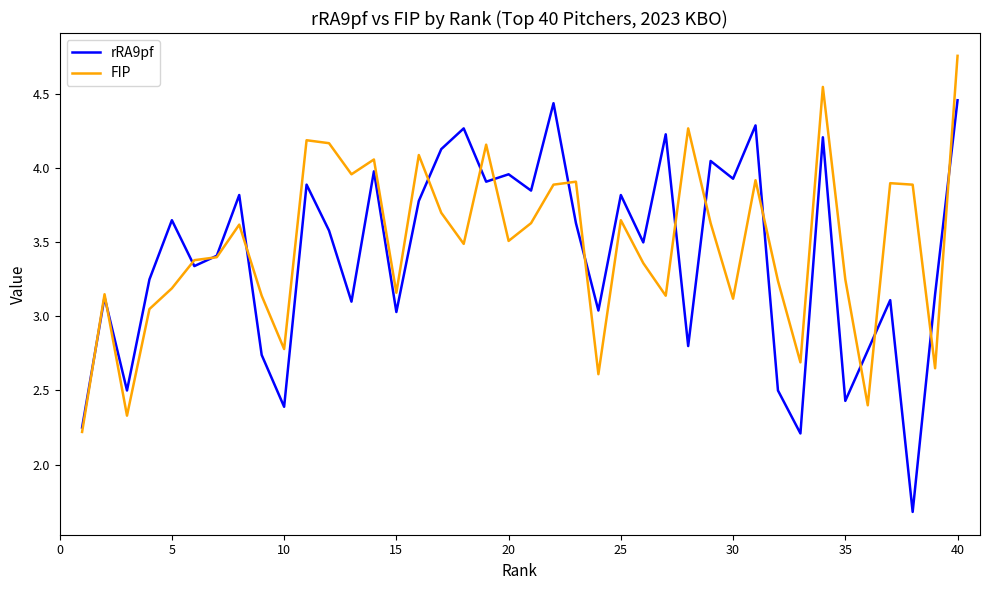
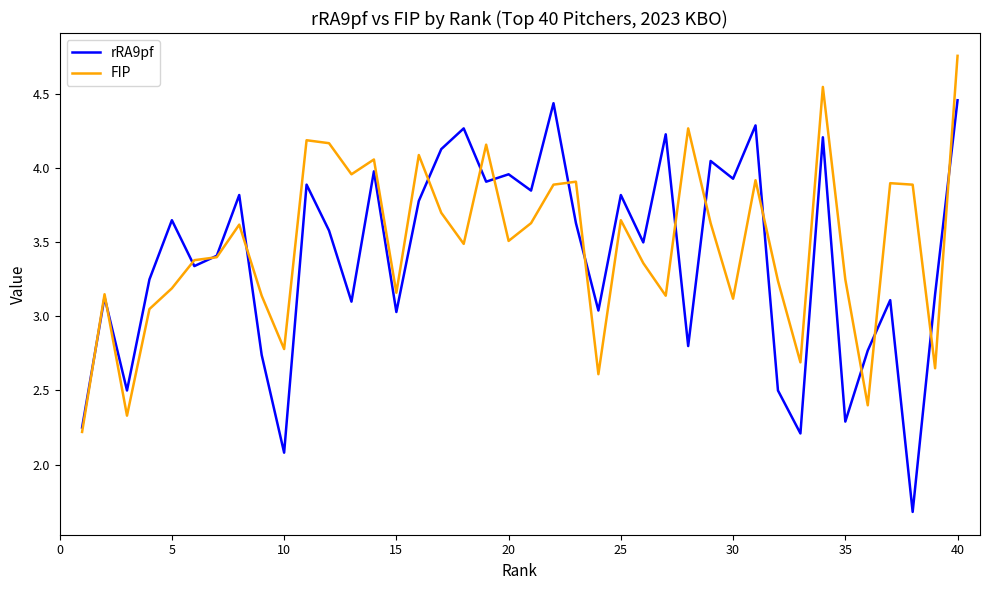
rRA9pf, 10: 2.39 -> 2.08
rRA9pf, 35: 2.43 -> 2.29
